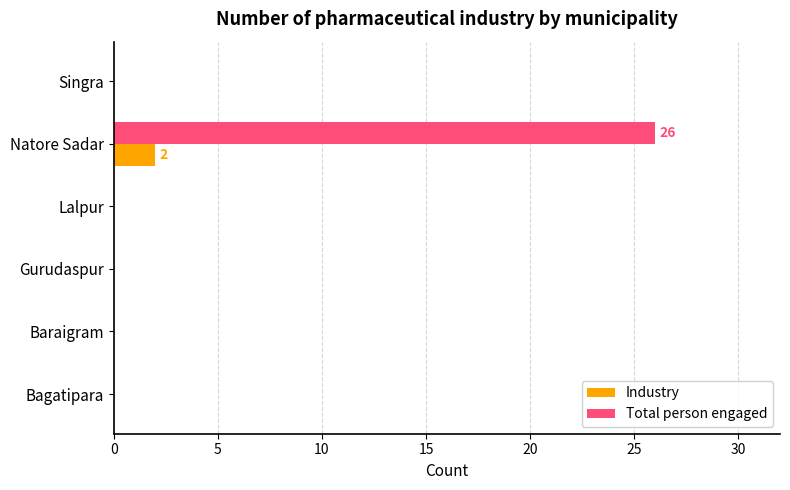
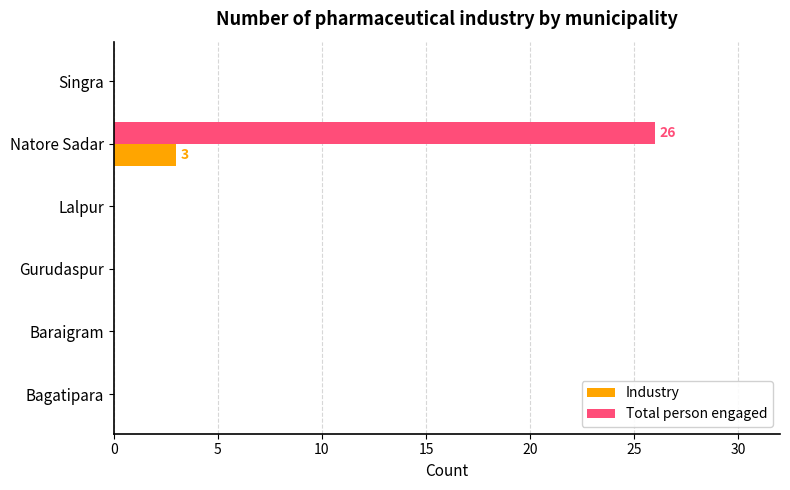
Industry, Natore Sadar: 2 -> 3
